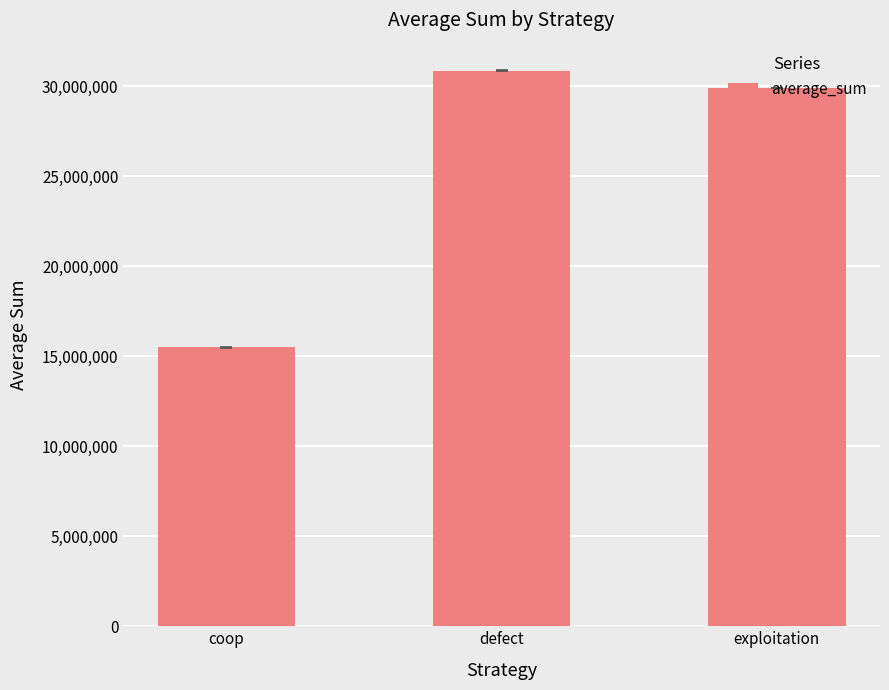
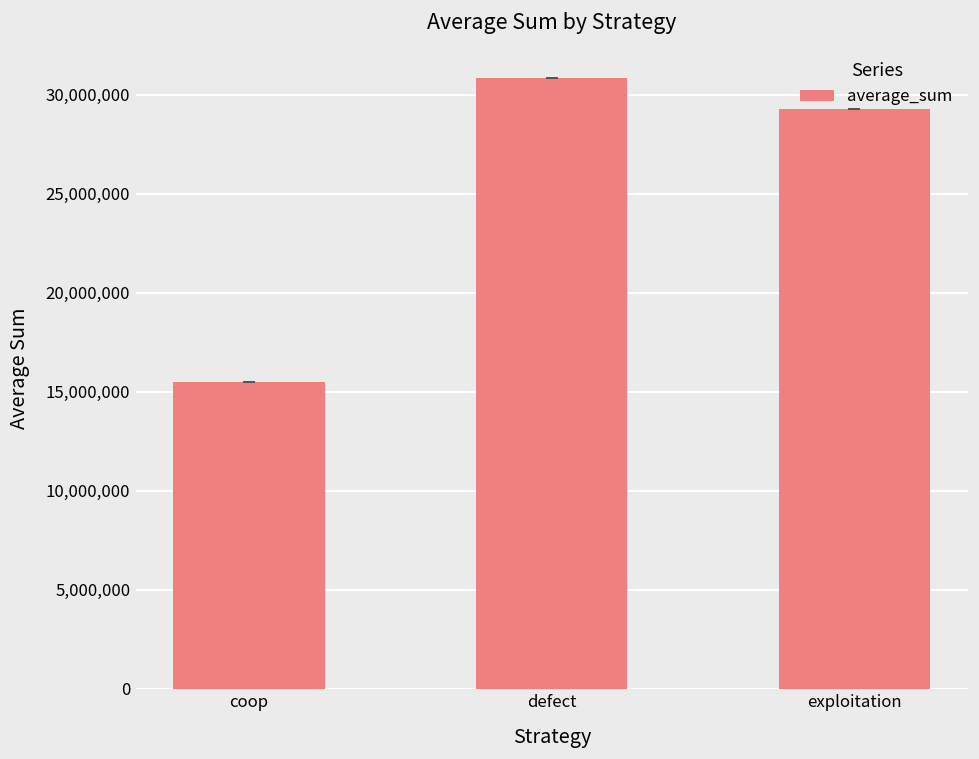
average_sum, exploitation: 29,900,000 -> 29,300,000
